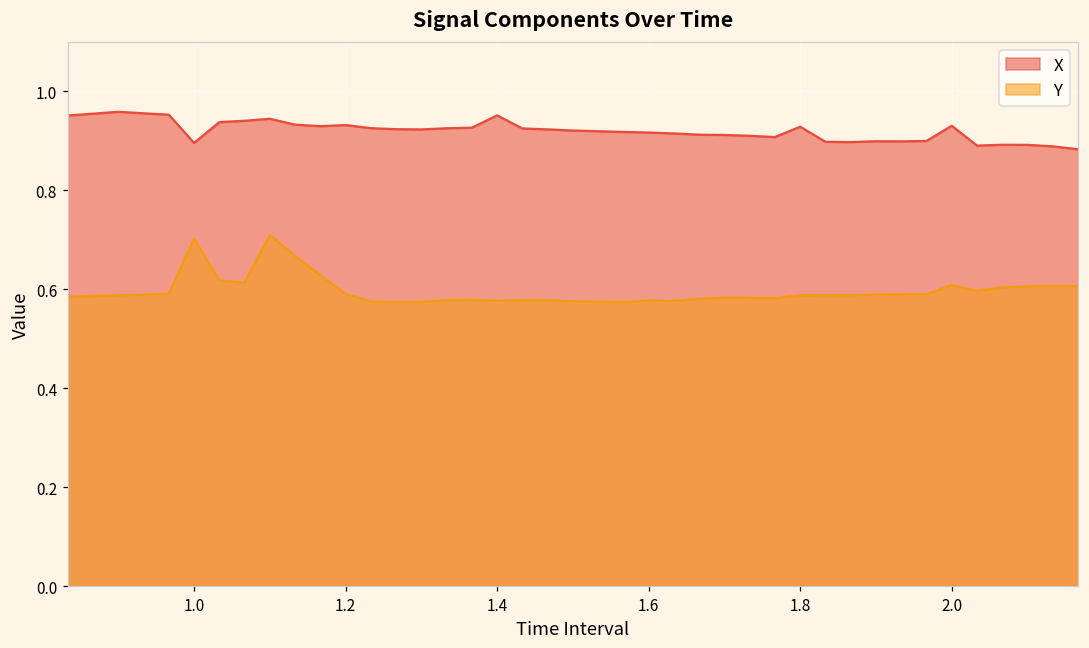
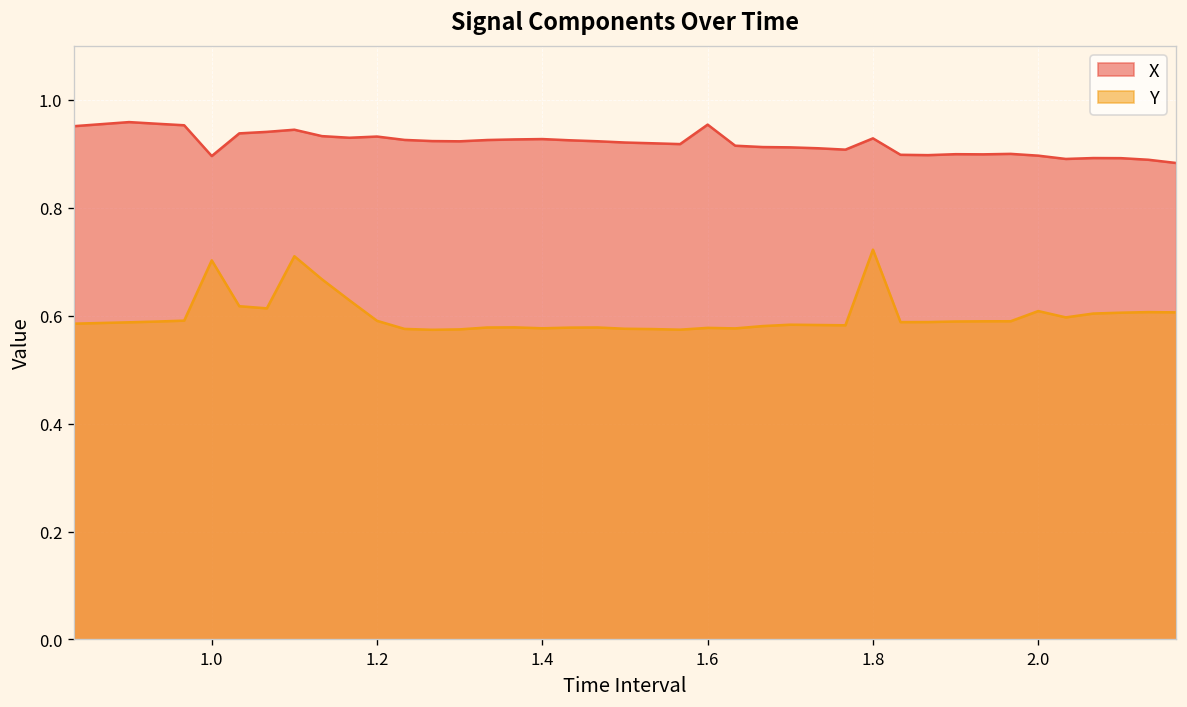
X, 1.4: 0.95 -> 0.93
X, 1.6: 0.92 -> 0.95
Y, 1.8: 0.59 -> 0.72
X, 2.0: 0.93 -> 0.90
